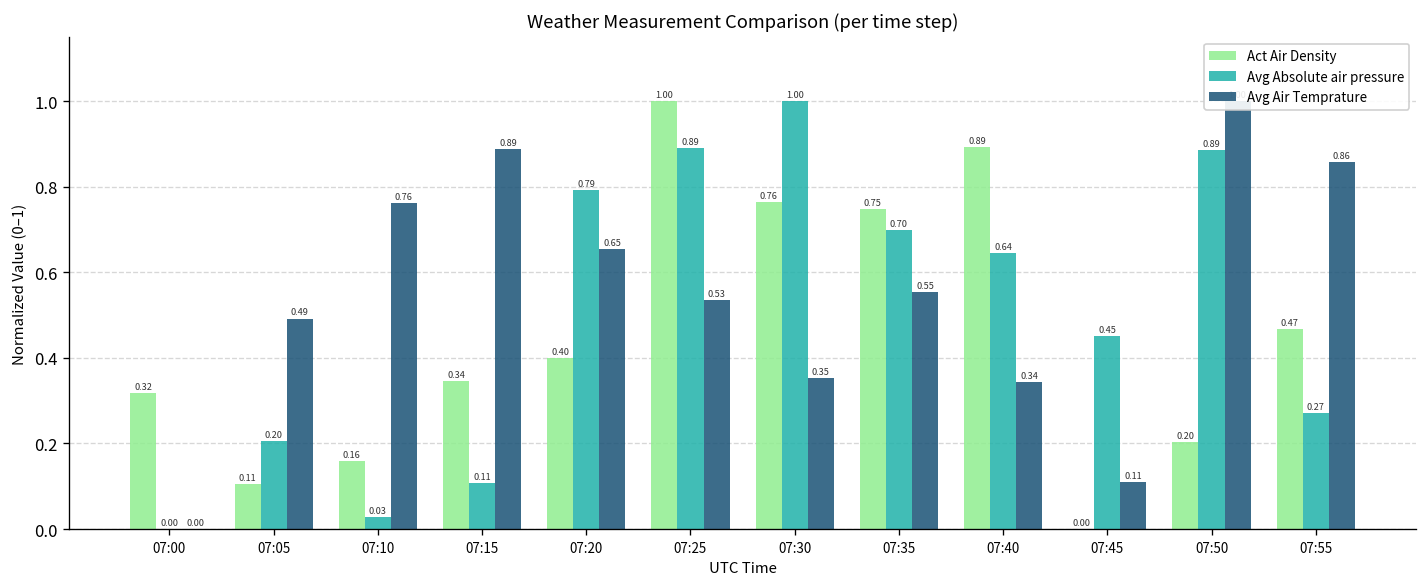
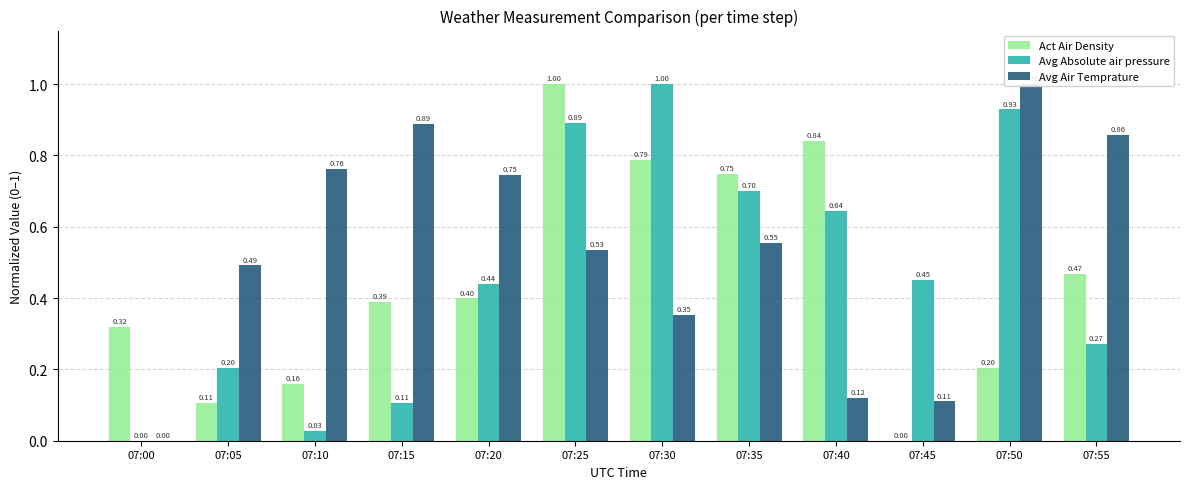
Act Air Density, 07:15: 0.34 -> 0.39
Avg Absolute air pressure, 07:20: 0.79 -> 0.44
Avg Air Temprature, 07:20: 0.65 -> 0.75
Act Air Density, 07:30: 0.76 -> 0.79
Act Air Density, 07:40: 0.89 -> 0.84
Avg Air Temprature, 07:40: 0.34 -> 0.12
Avg Absolute air pressure, 07:50: 0.89 -> 0.93
